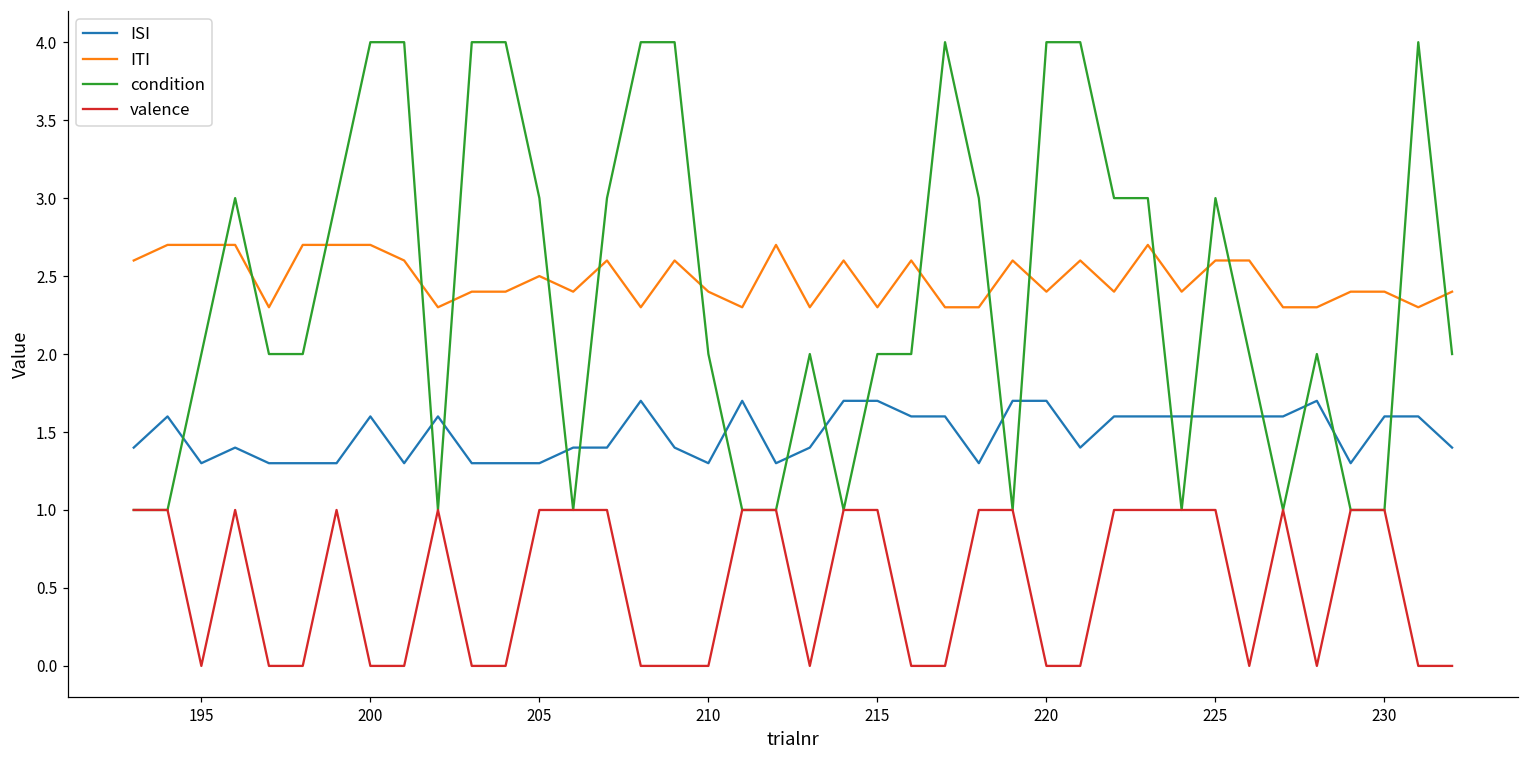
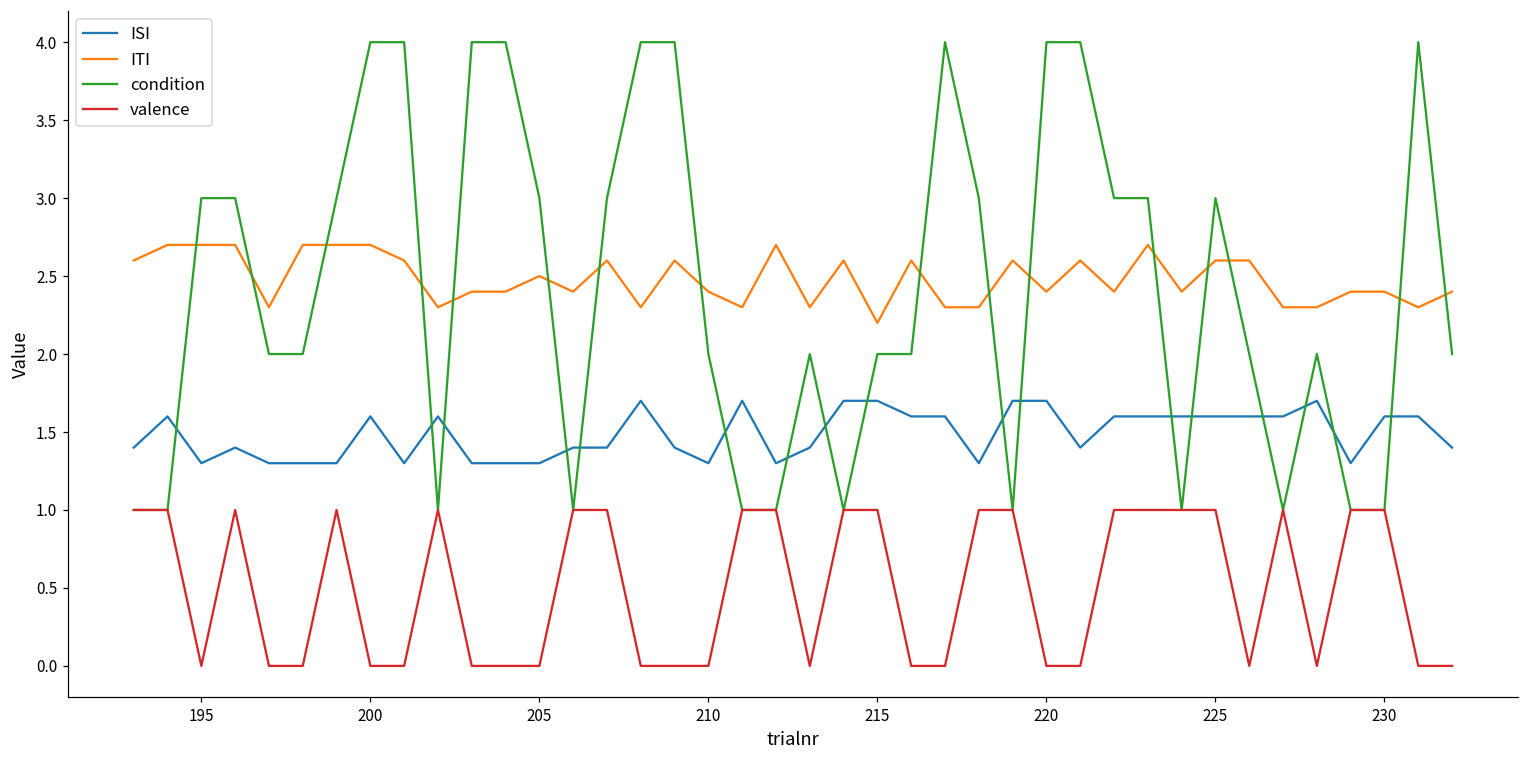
condition, 195: 2 -> 3
valence, 205: 1 -> 0
ITI, 215: 2.3 -> 2.2
